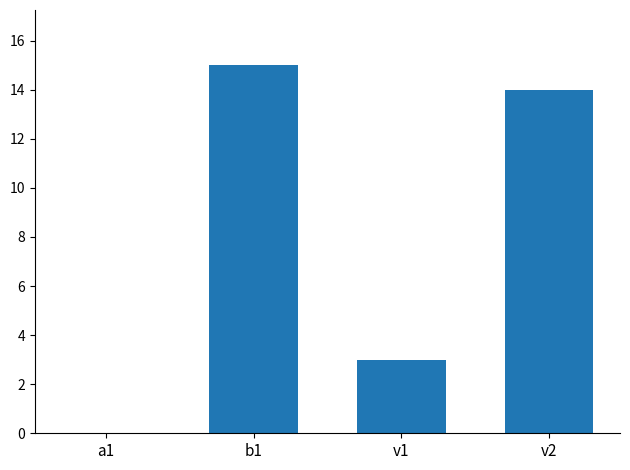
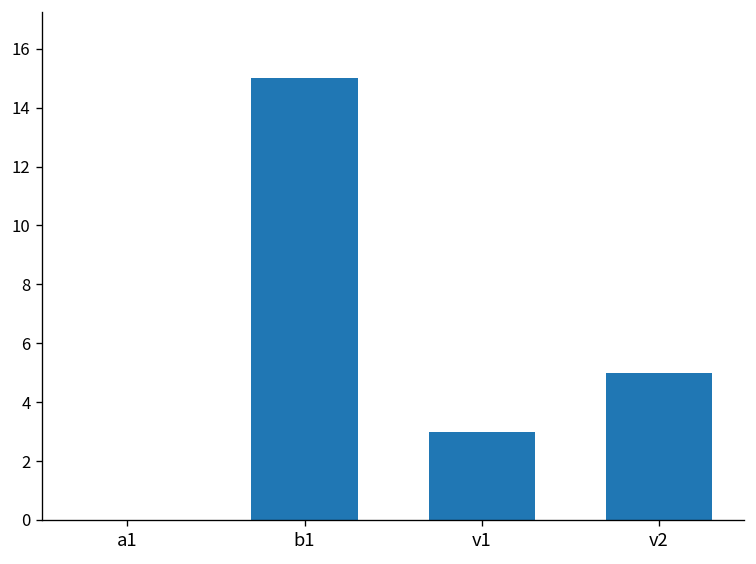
v2: 14 -> 5
